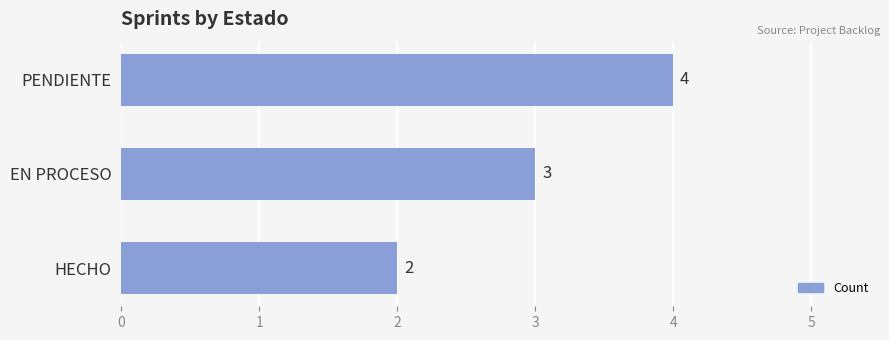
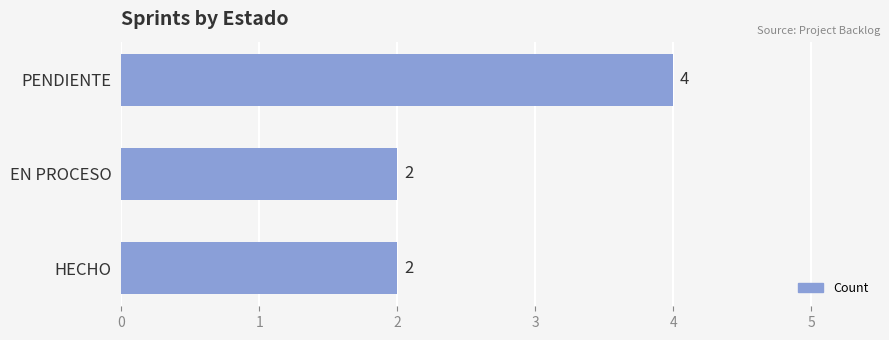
EN PROCESO: 3 -> 2
